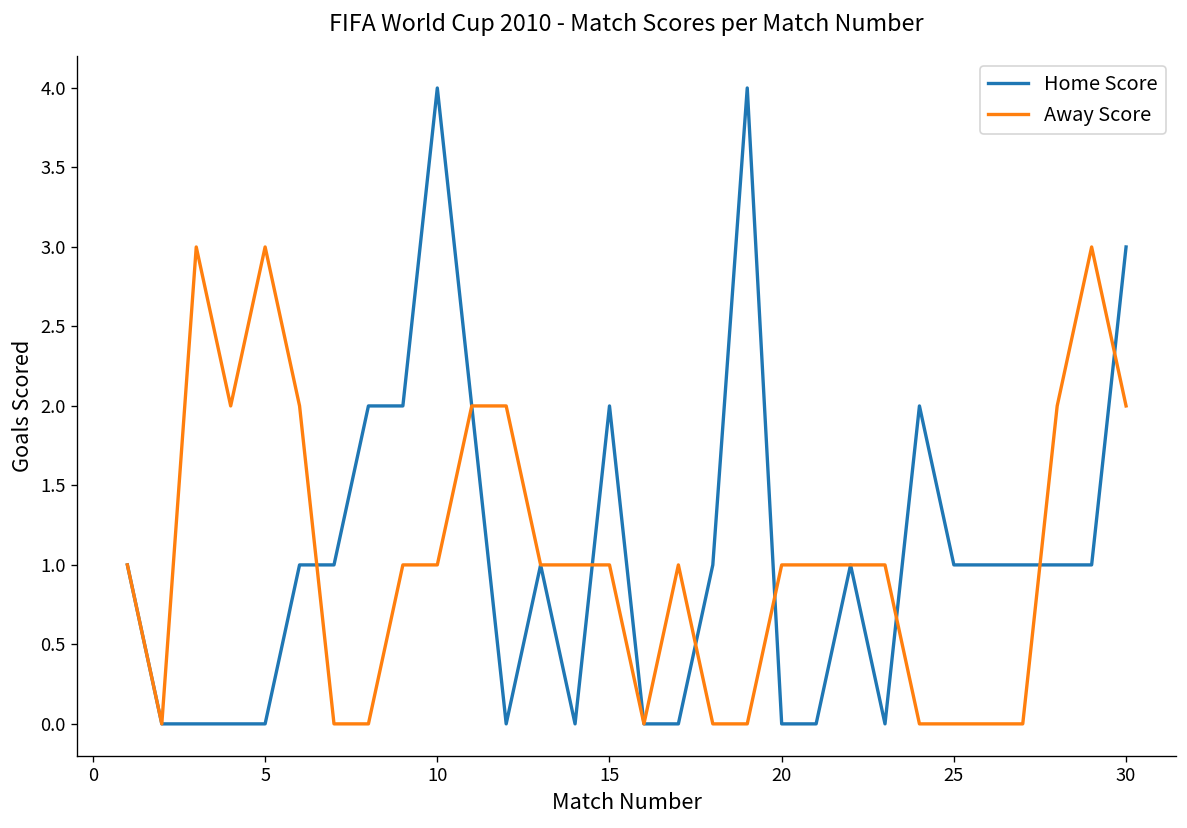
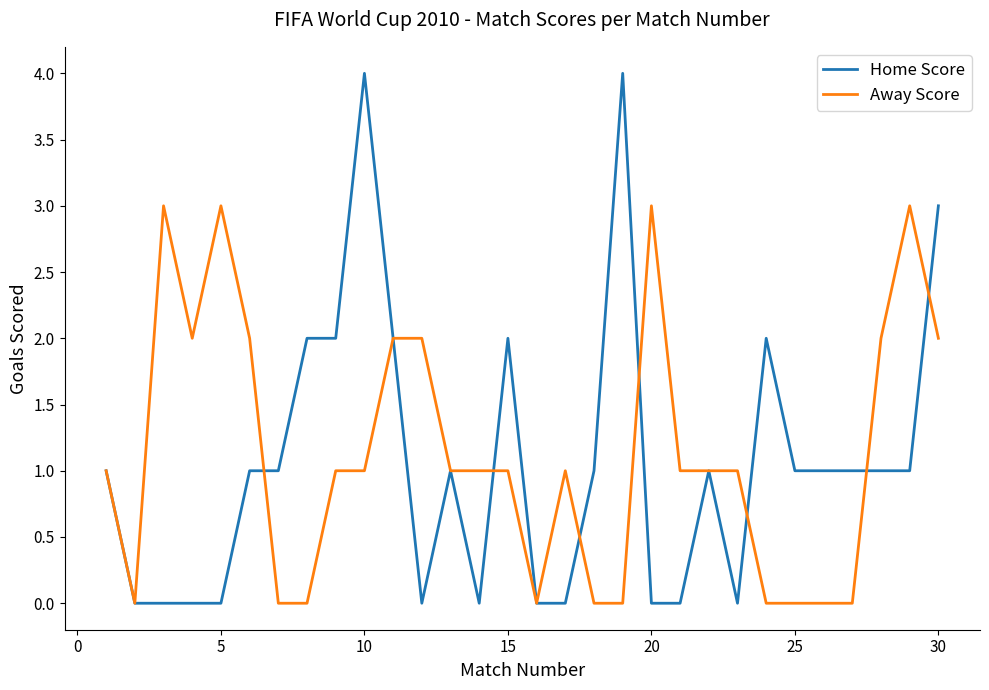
Away Score, 20: 1 -> 3
